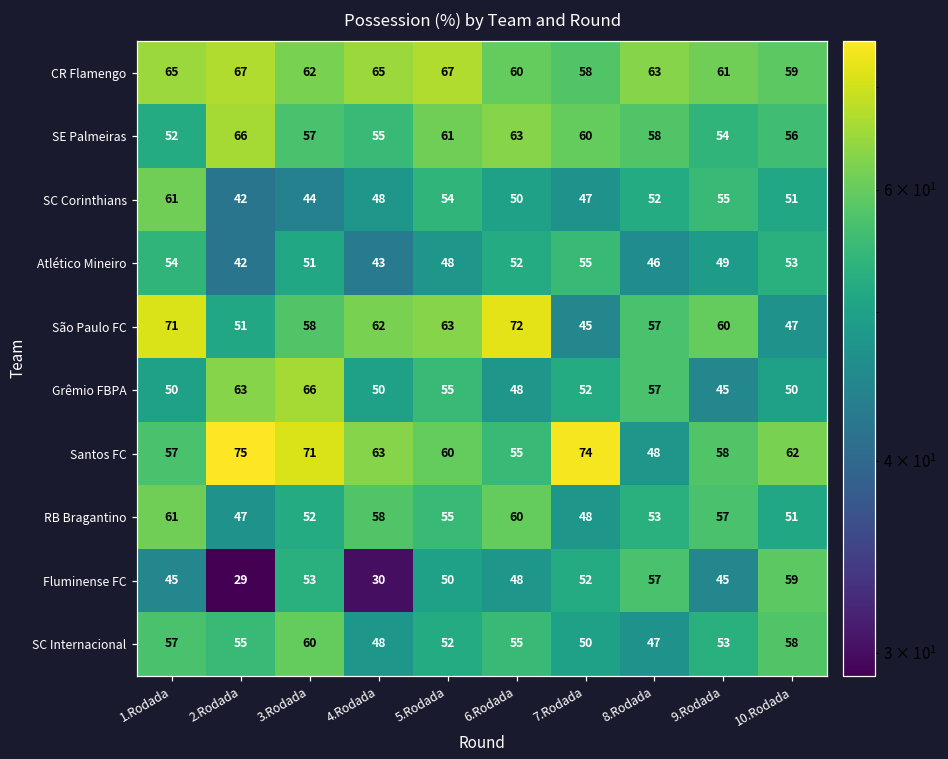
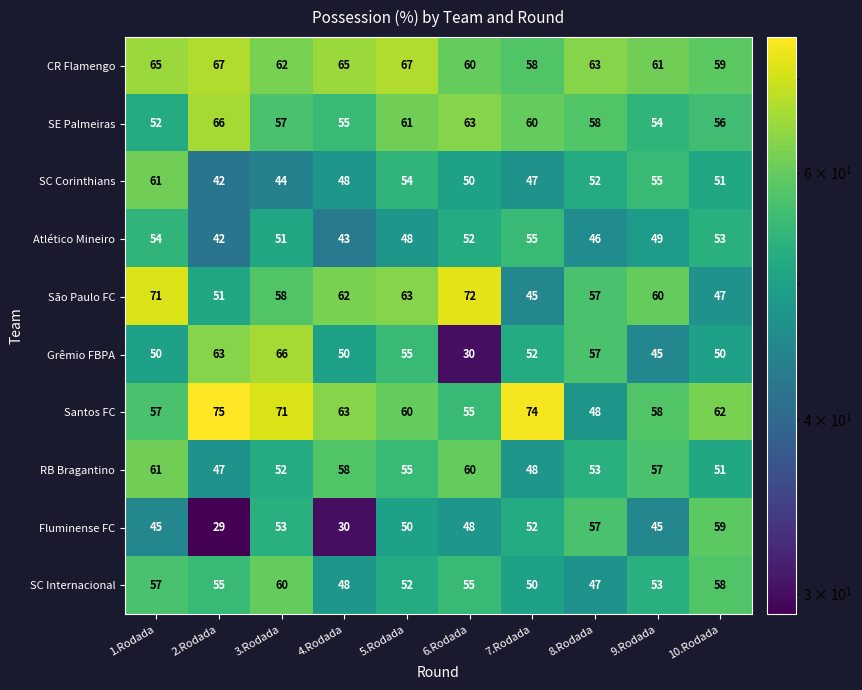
Grêmio FBPA, 6.Rodada: 48 -> 30
